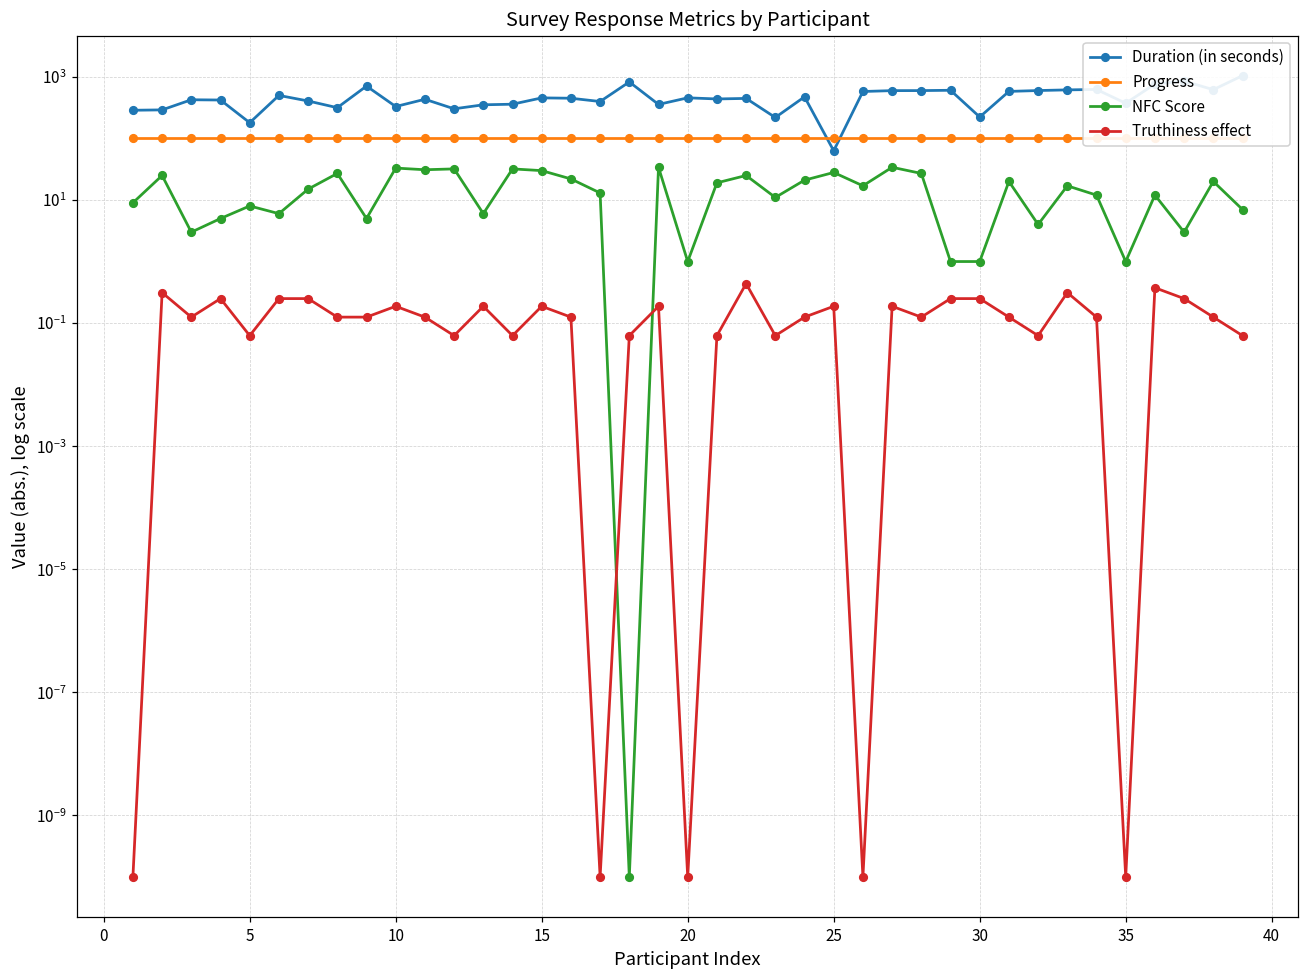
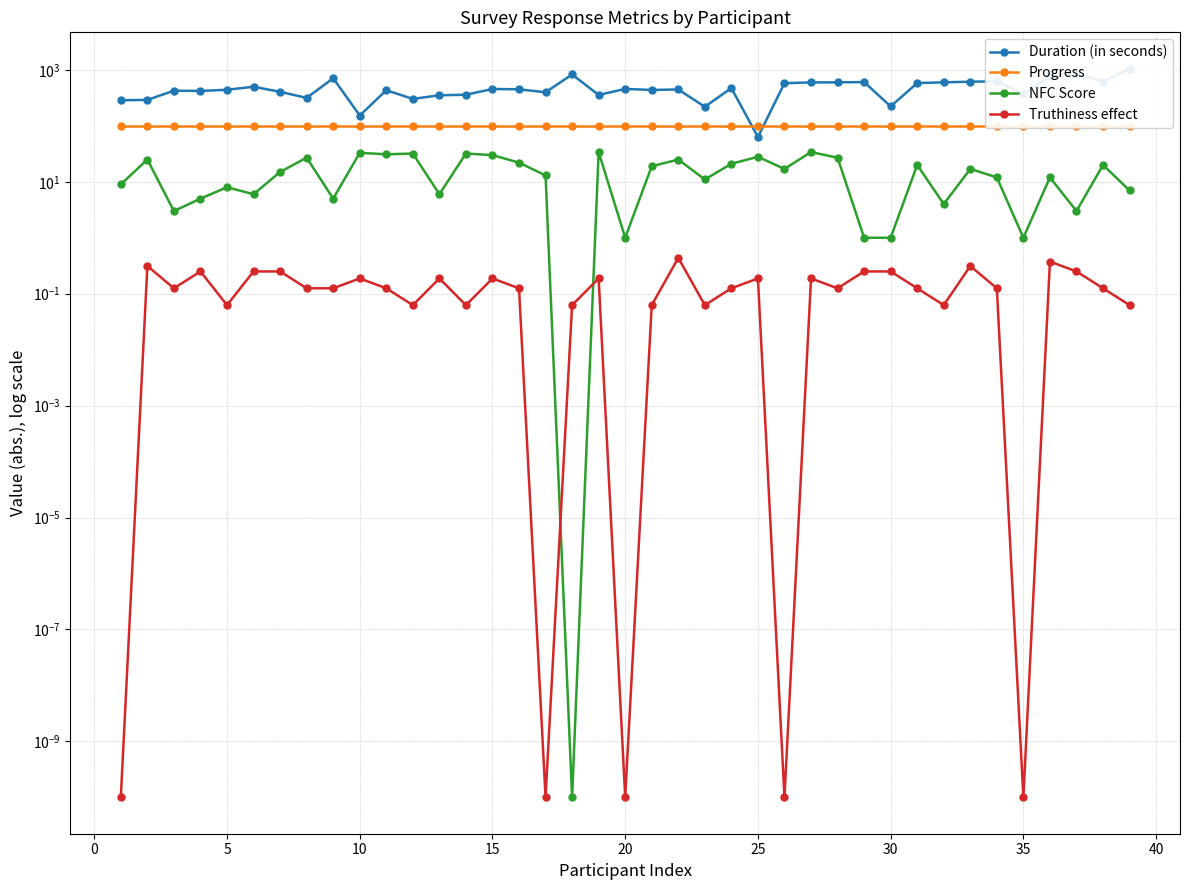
Duration (in seconds), 5: 180 -> 400
Duration (in seconds), 10: 300 -> 150
